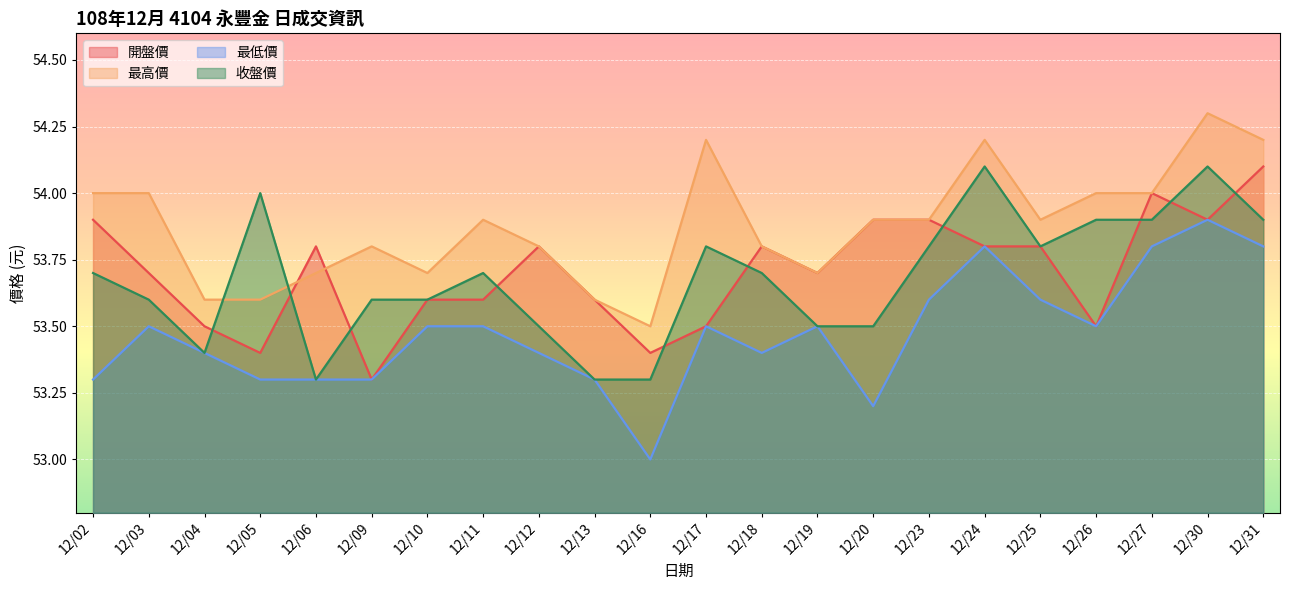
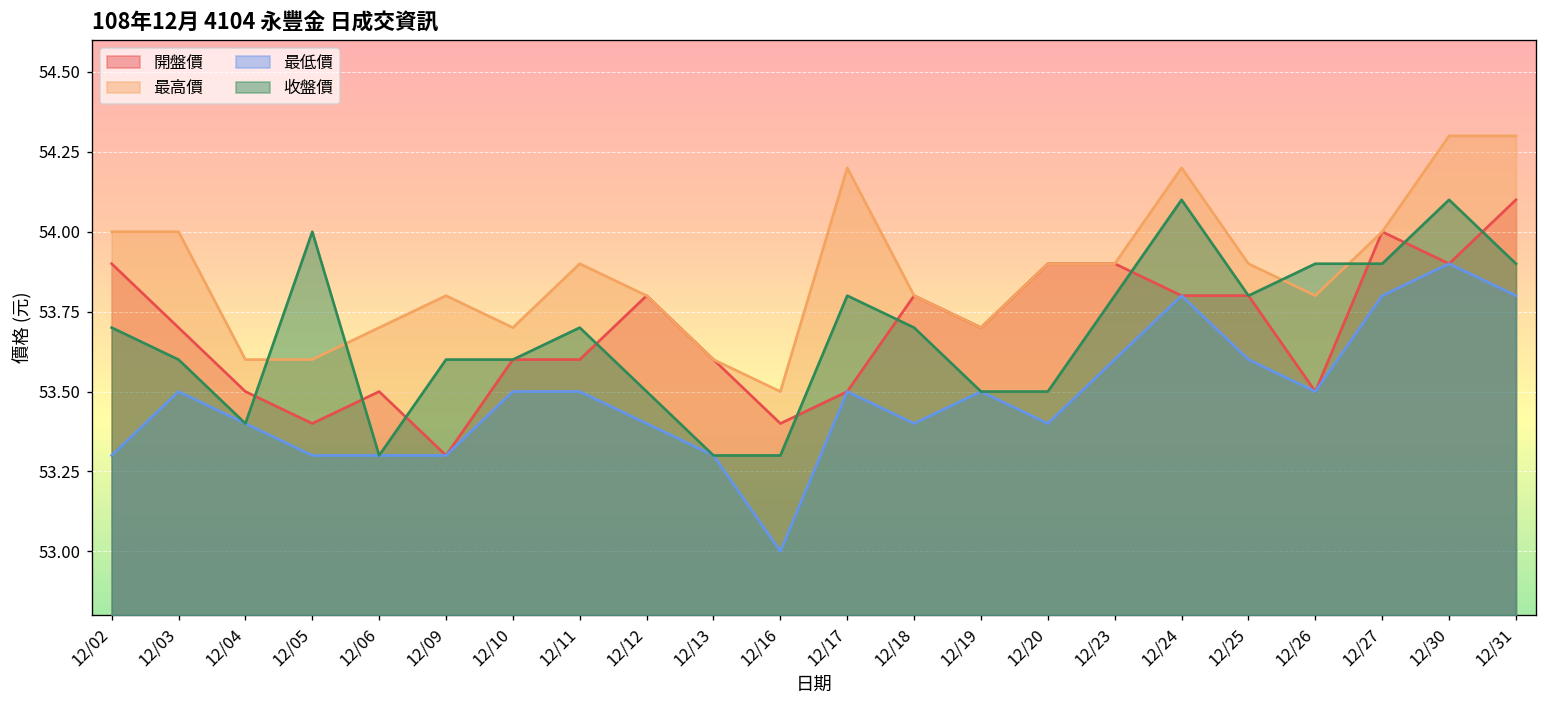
開盤價, 12/06: 53.8 -> 53.5
最低價, 12/20: 53.2 -> 53.4
最高價, 12/26: 54.0 -> 53.8
最高價, 12/31: 54.2 -> 54.3
